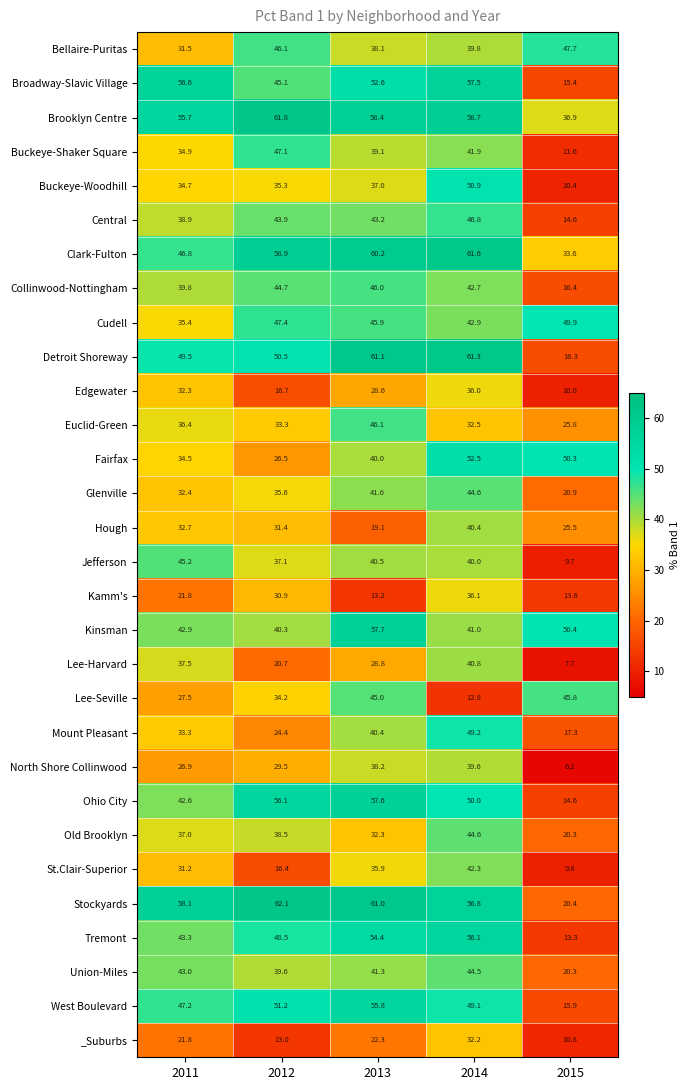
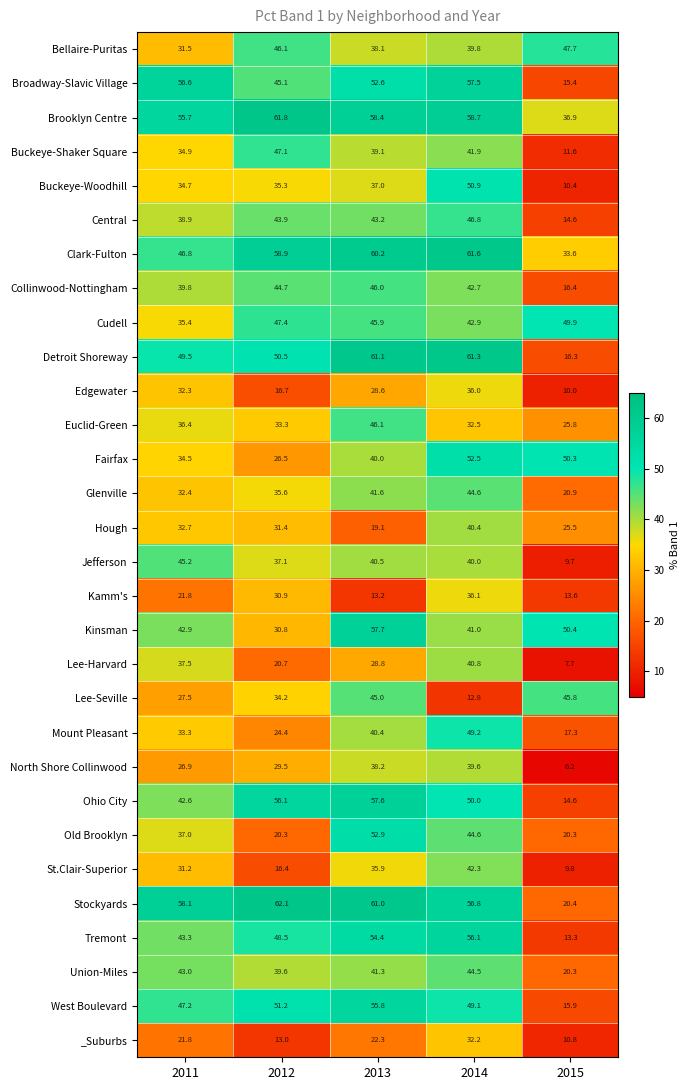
Kinsman, 2012: 40.3 -> 30.8
Old Brooklyn, 2012: 38.5 -> 20.3
Old Brooklyn, 2013: 32.3 -> 52.9
